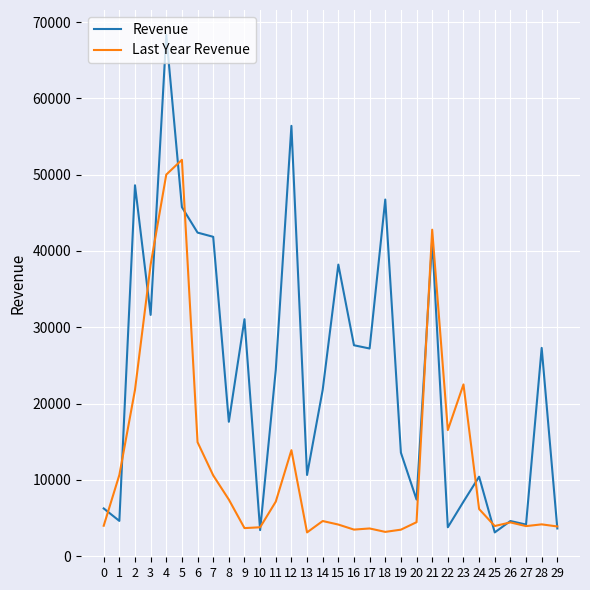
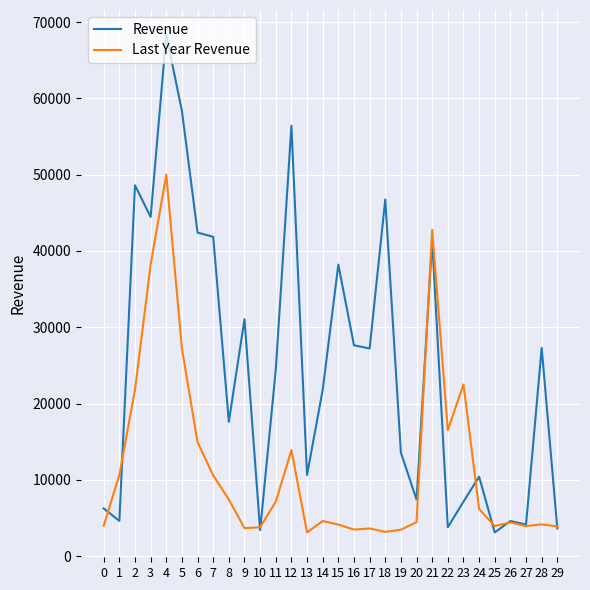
Revenue, 3: 32000 -> 44000
Revenue, 5: 46000 -> 58000
Last Year Revenue, 5: 52000 -> 27000
